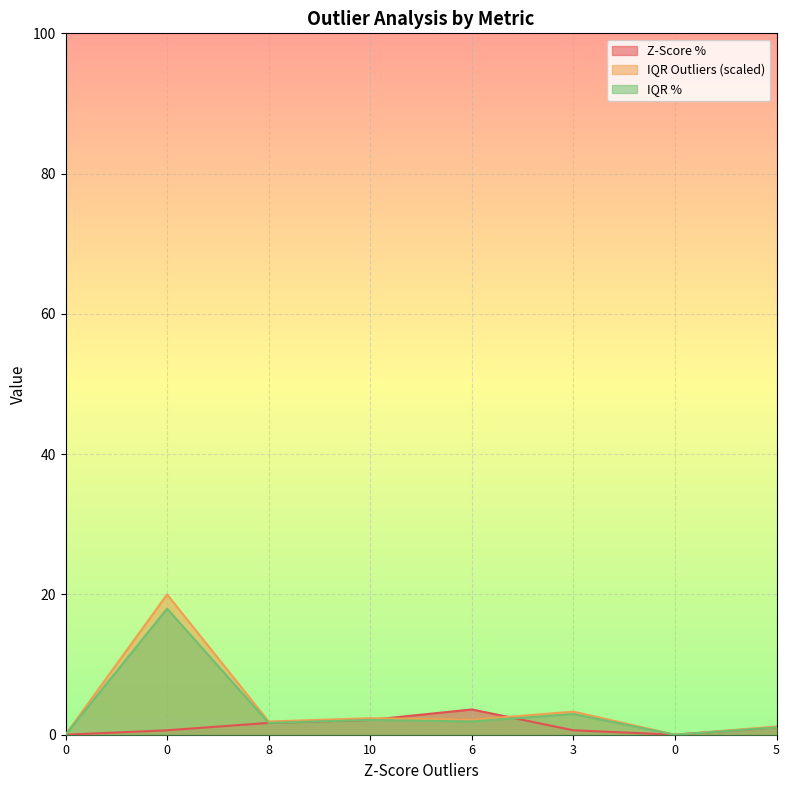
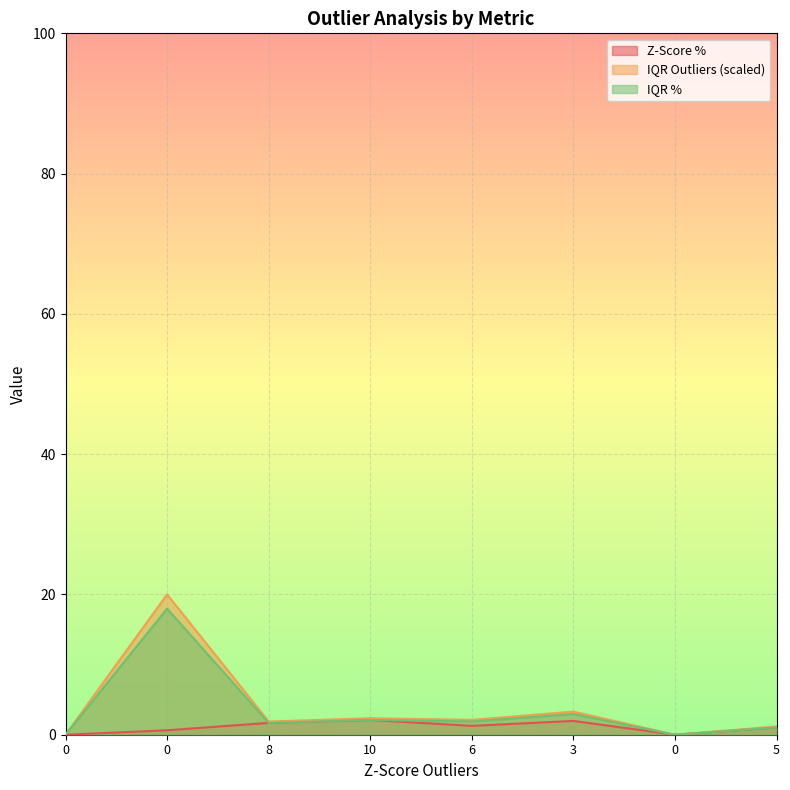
Z-Score %, 6: 4 -> 1
Z-Score %, 3: 1 -> 2
